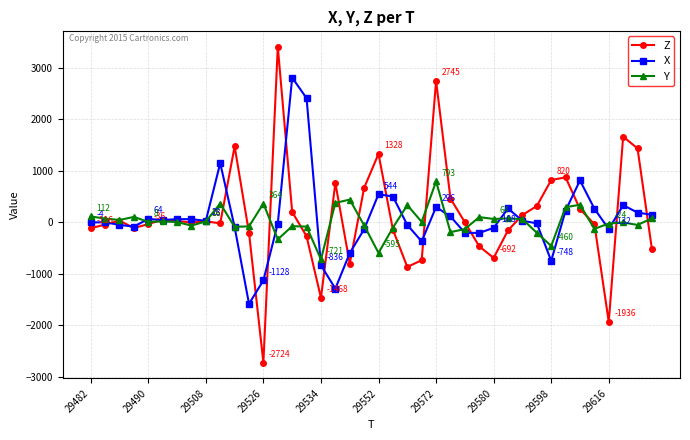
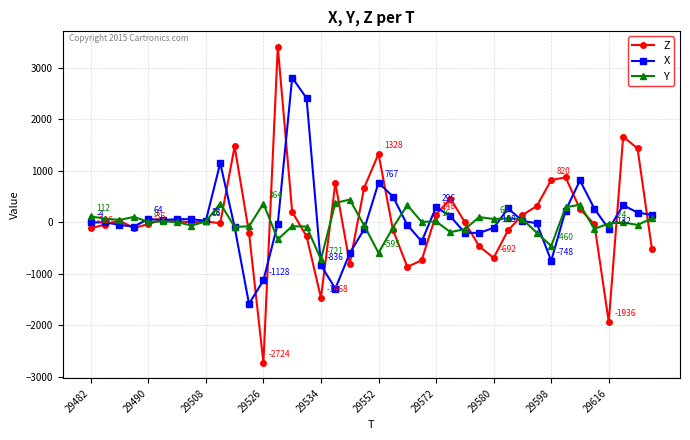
X, 29552: 544 -> 767
Z, 29572: 2745 -> 148
Y, 29572: 793 -> 16
